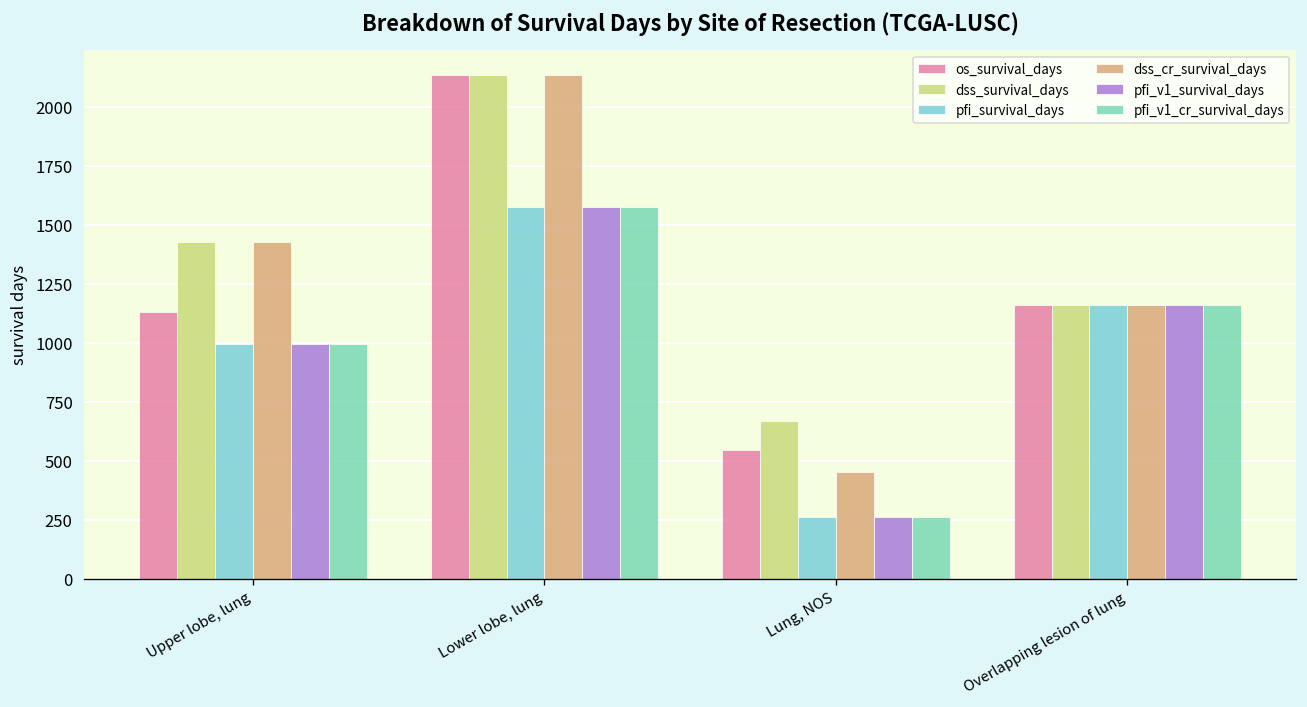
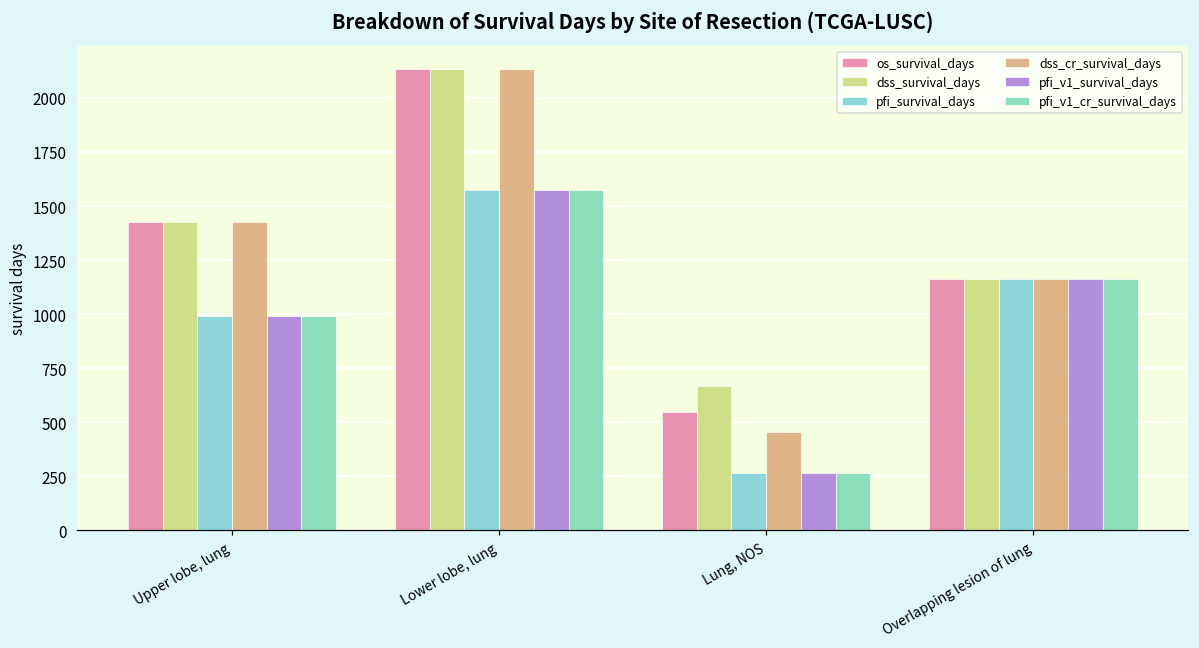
os_survival_days, Upper lobe, lung: 1130 -> 1430
